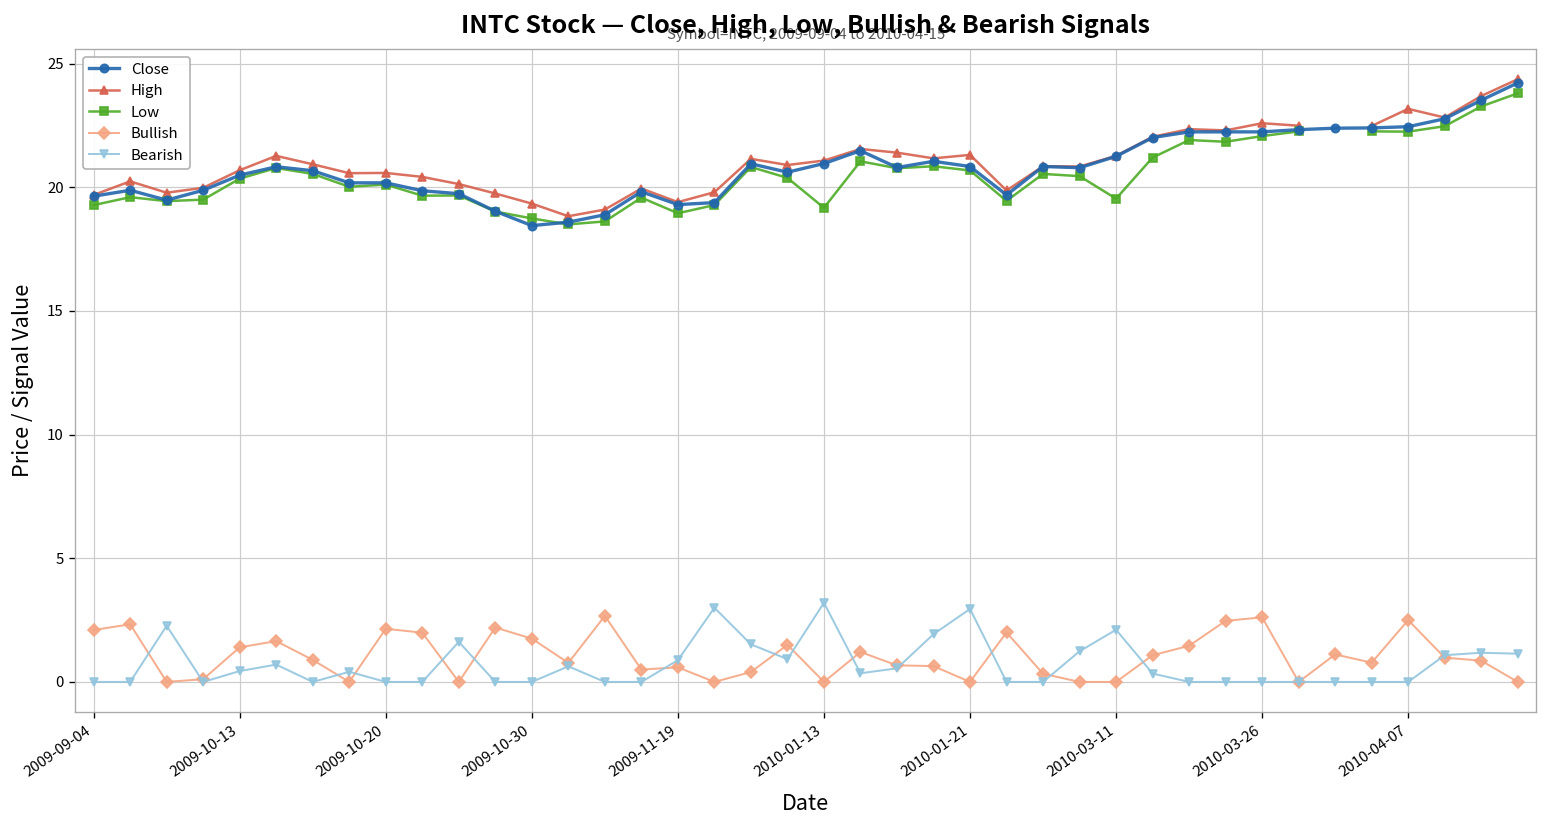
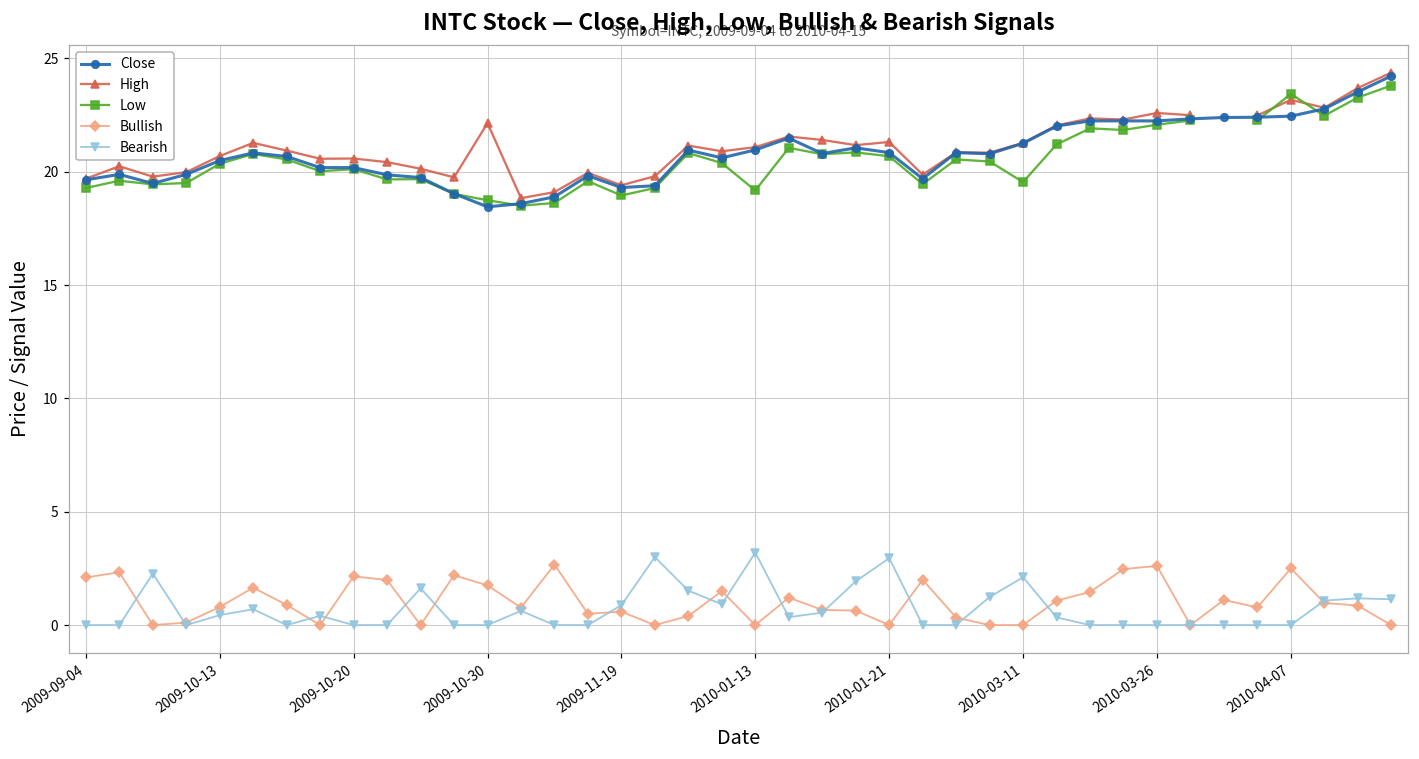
Bullish, 2009-10-13: 1.4 -> 0.8
High, 2009-10-30: 19.3 -> 22.1
Low, 2010-04-07: 22.3 -> 23.4
